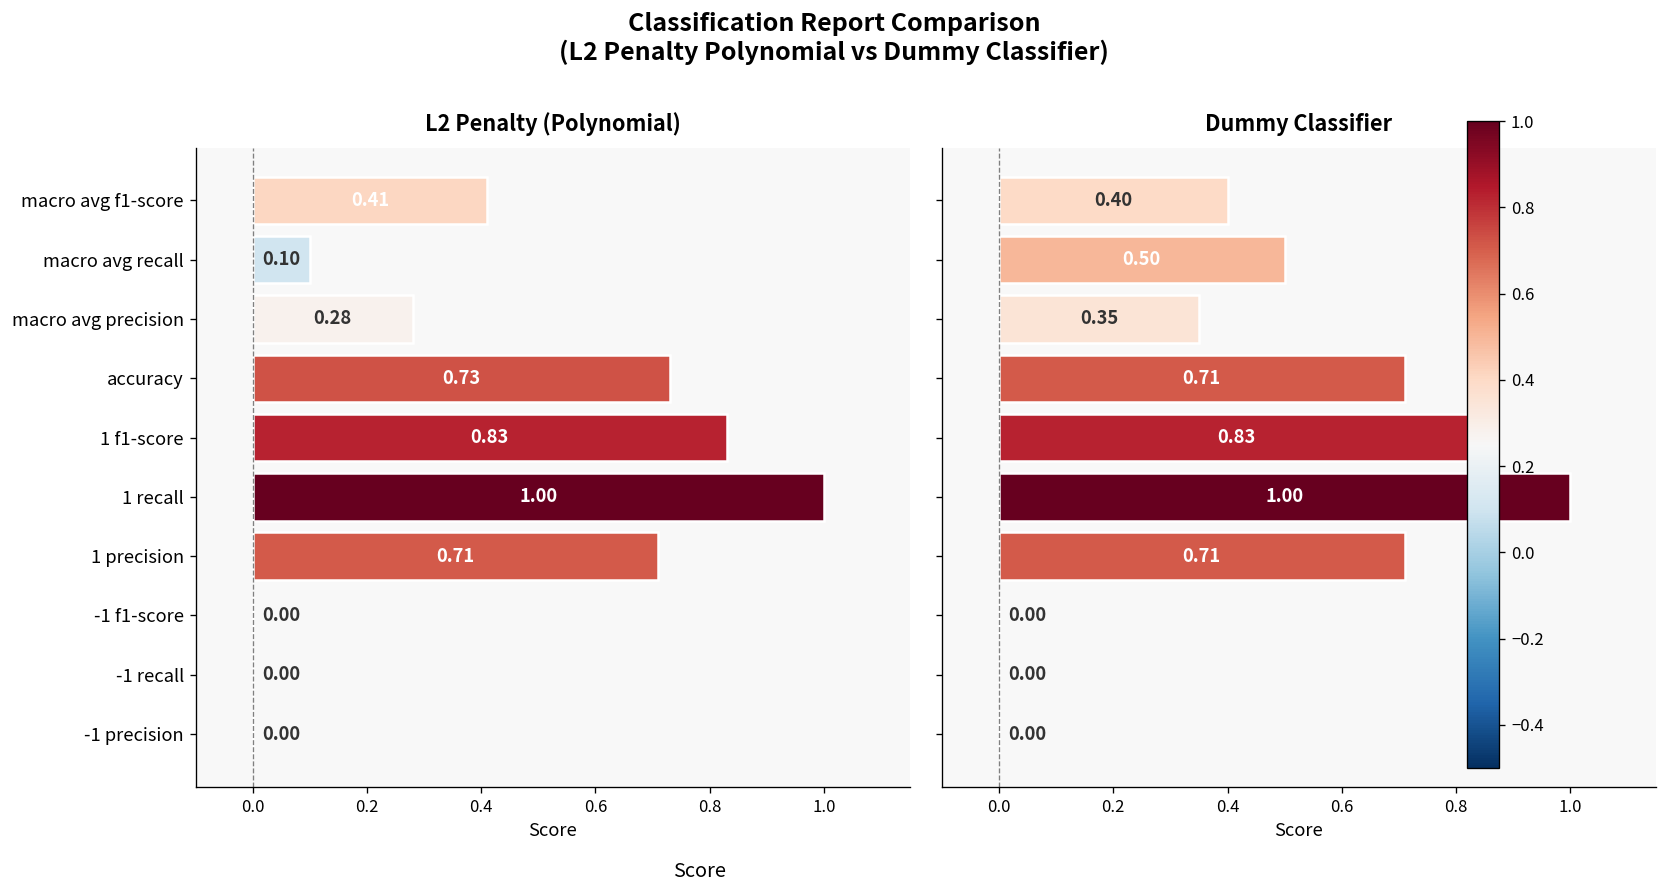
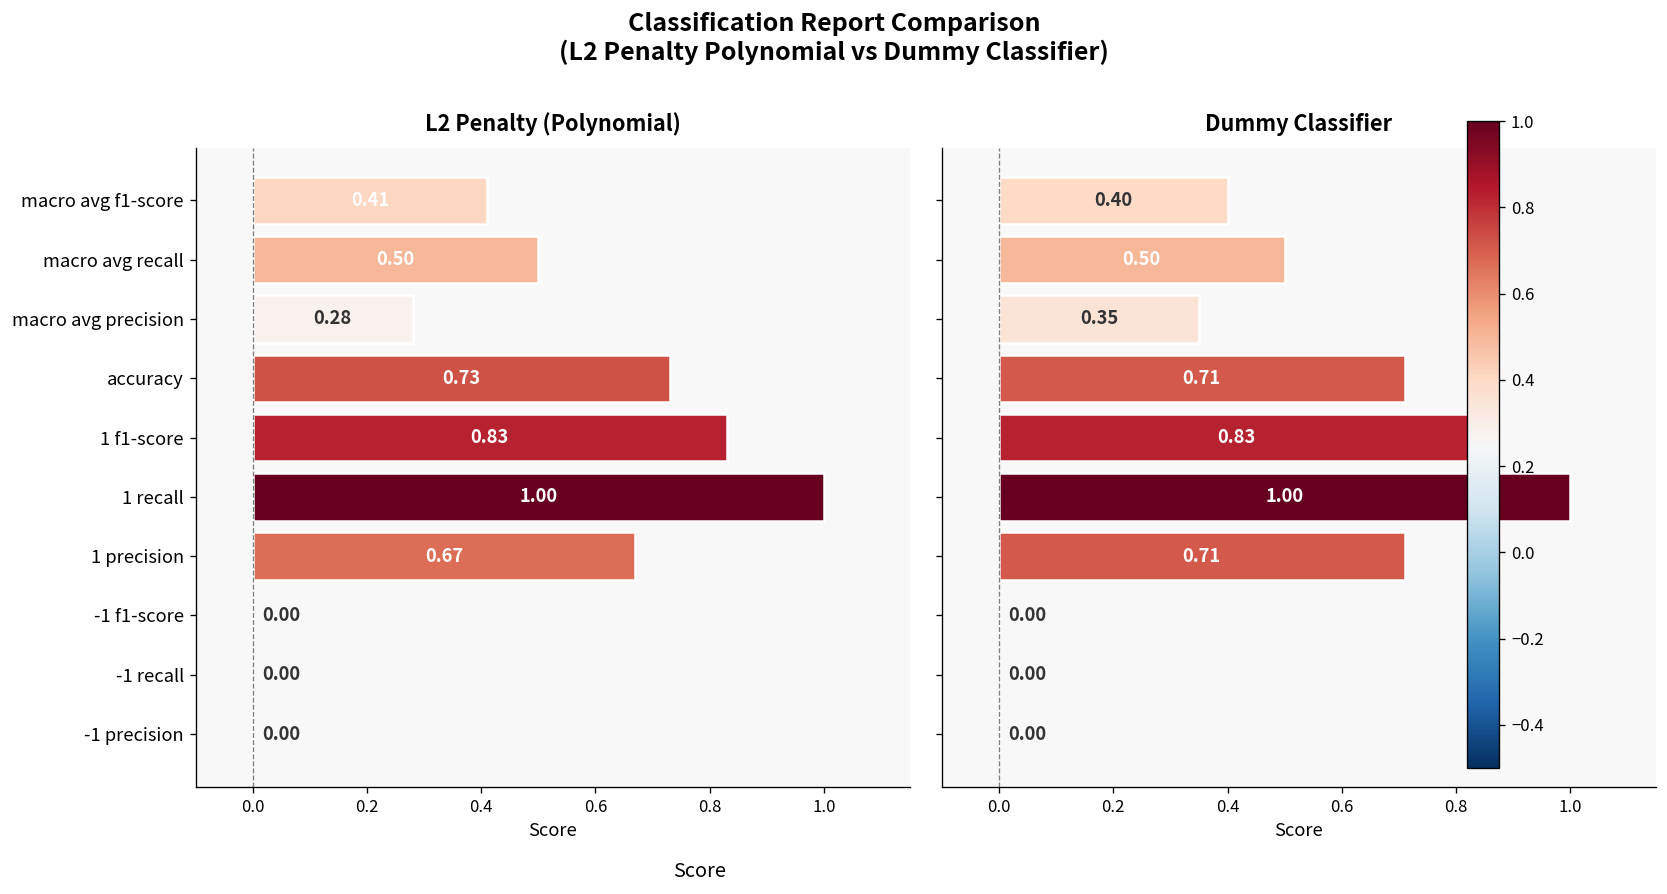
L2 Penalty (Polynomial), macro avg recall: 0.10 -> 0.50
L2 Penalty (Polynomial), 1 precision: 0.71 -> 0.67
